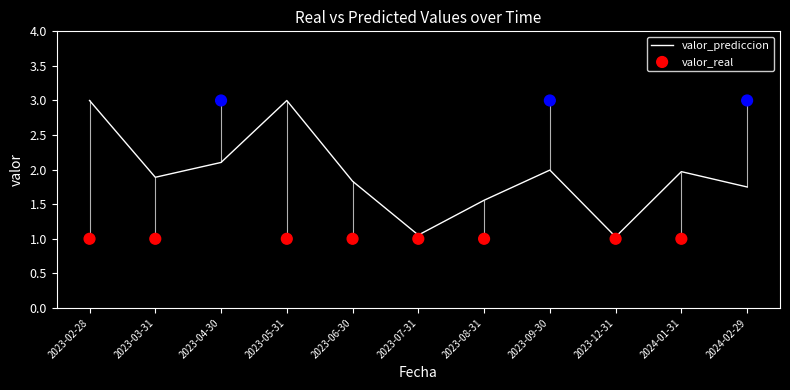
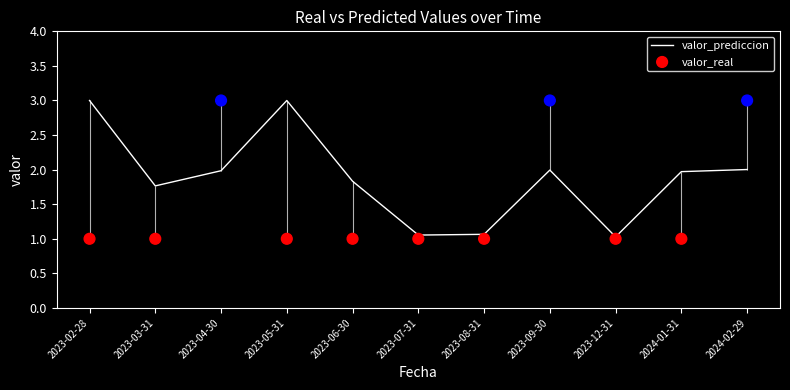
valor_prediccion, 2023-03-31: 1.9 -> 1.8
valor_prediccion, 2023-04-30: 2.1 -> 2.0
valor_prediccion, 2023-08-31: 1.6 -> 1.1
valor_prediccion, 2024-02-29: 1.7 -> 2.0
